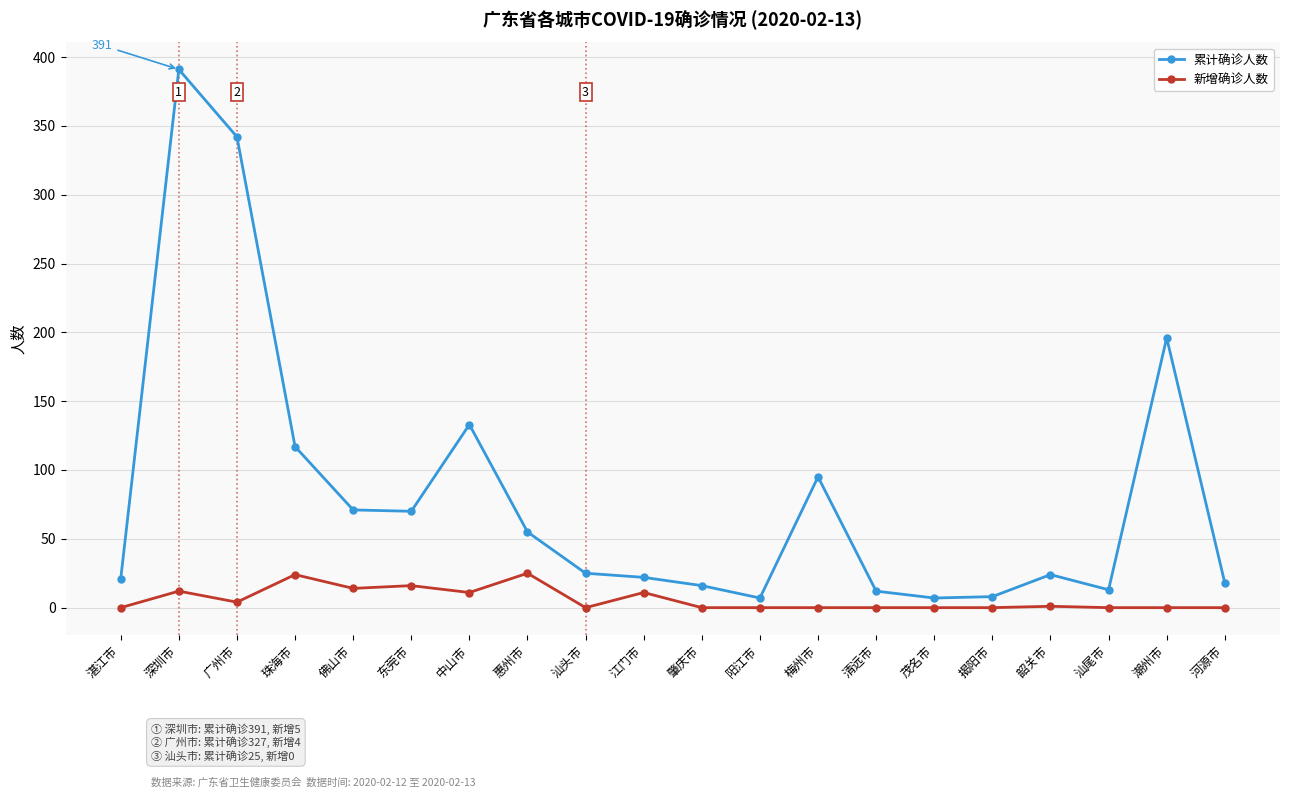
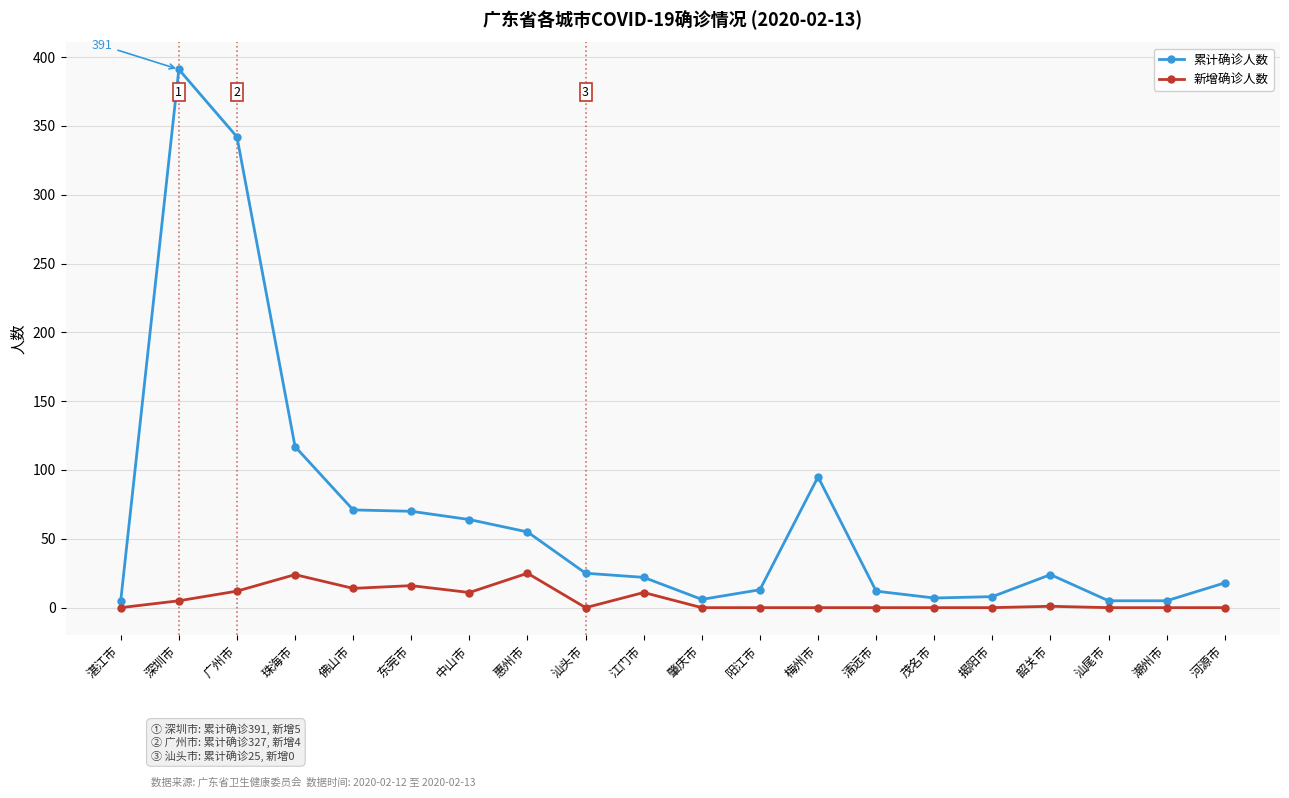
累计确诊人数, 湛江市: 21 -> 5
新增确诊人数, 深圳市: 12 -> 5
新增确诊人数, 广州市: 4 -> 12
累计确诊人数, 中山市: 133 -> 64
累计确诊人数, 肇庆市: 16 -> 6
累计确诊人数, 阳江市: 7 -> 13
累计确诊人数, 汕尾市: 13 -> 5
累计确诊人数, 潮州市: 196 -> 5
